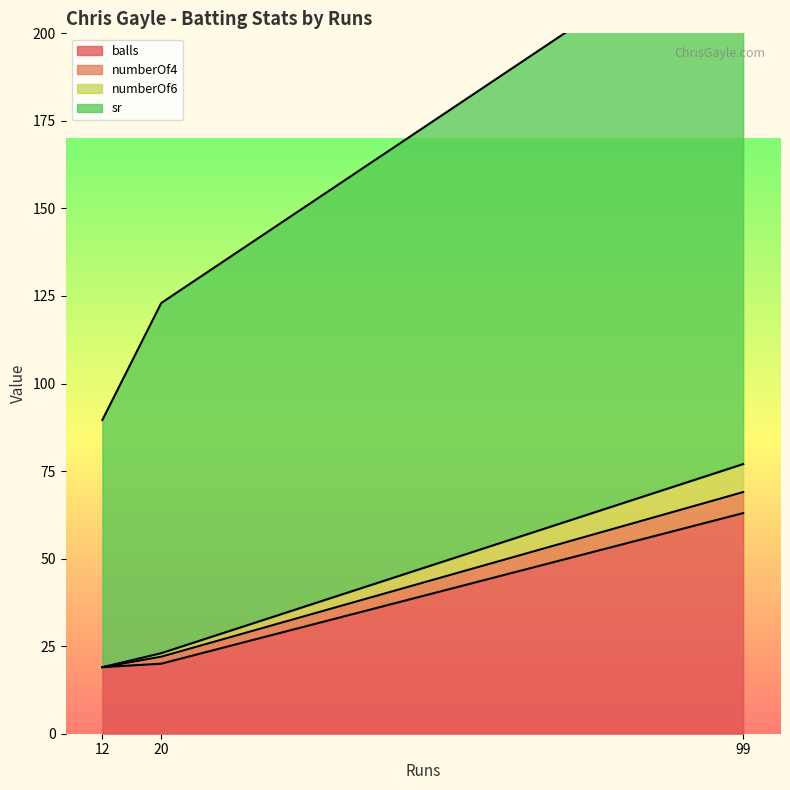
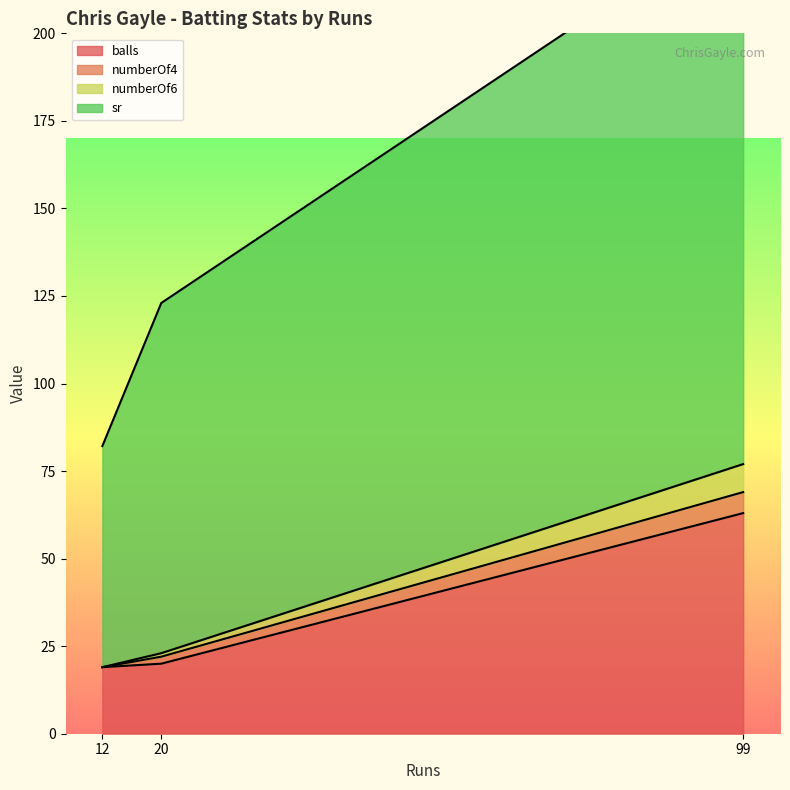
sr, 12: 71 -> 63
